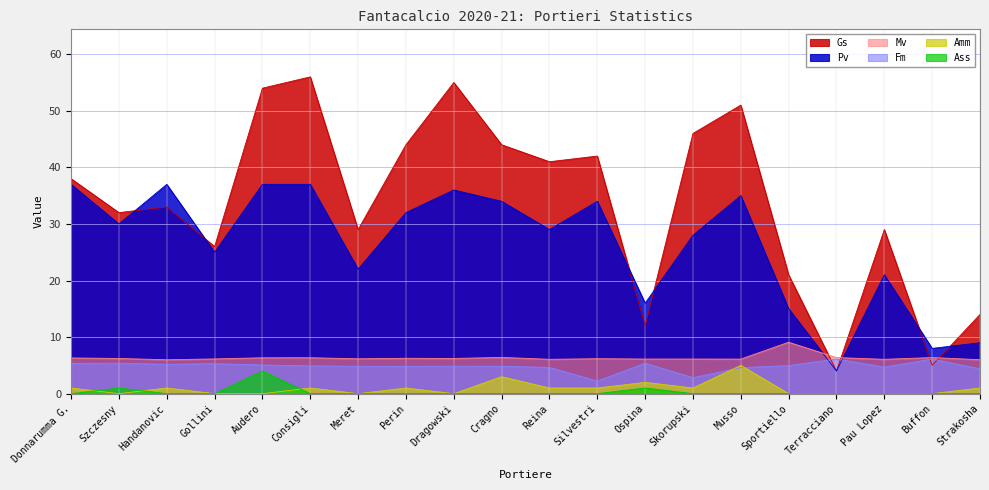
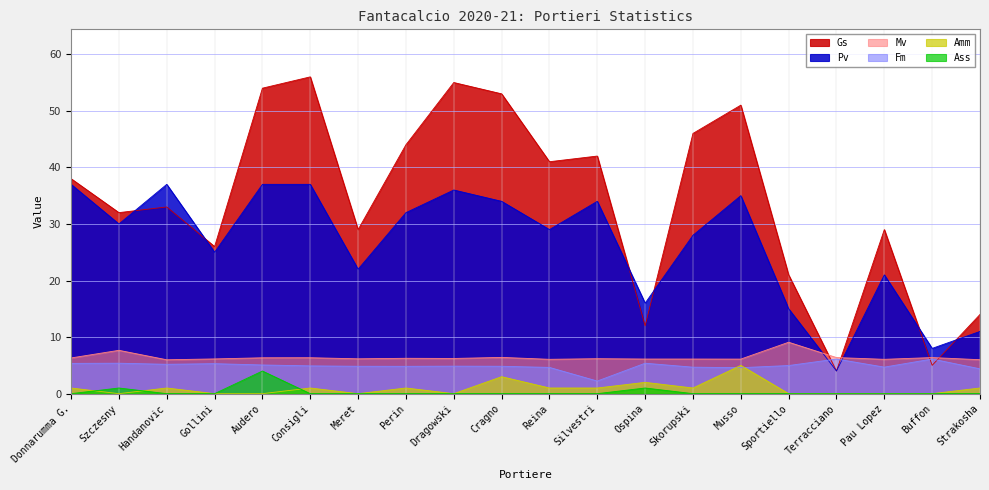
Mv, Szczesny: 6 -> 8
Gs, Cragno: 44 -> 53
Fm, Skorupski: 3 -> 5
Pv, Strakosha: 9 -> 11
